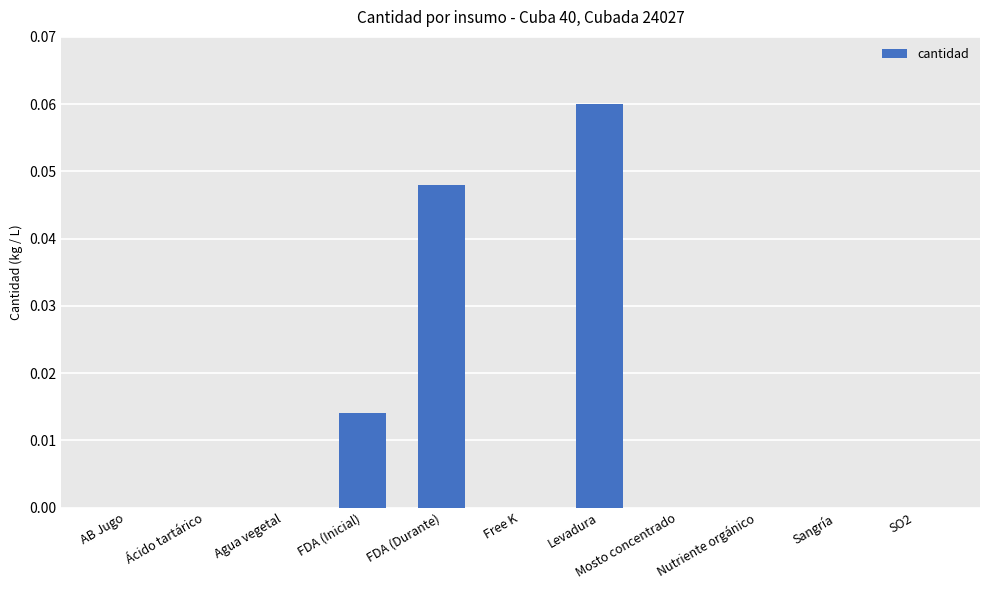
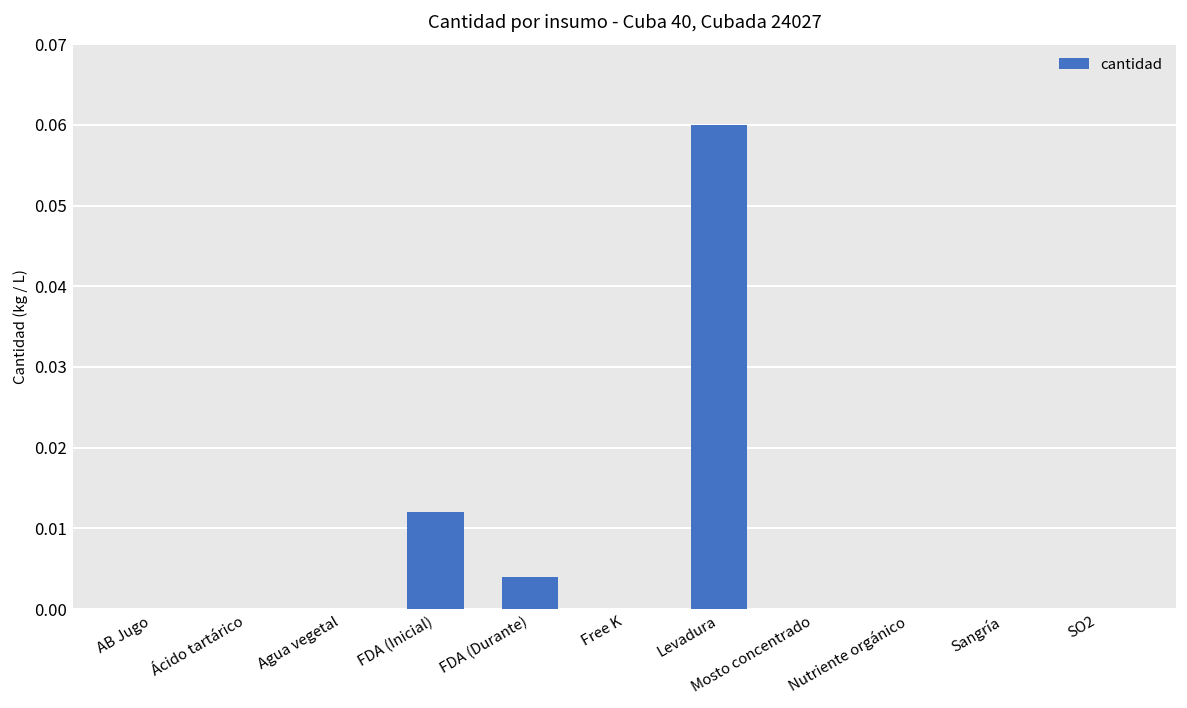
FDA (Inicial): 0.014 -> 0.012
FDA (Durante): 0.048 -> 0.004
